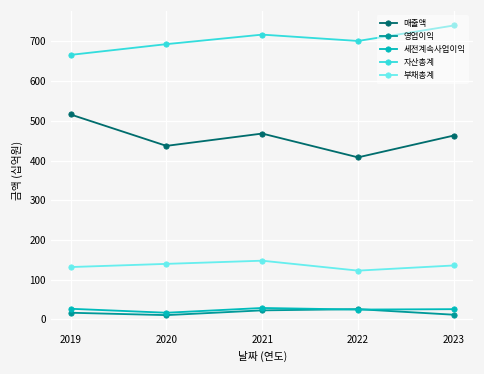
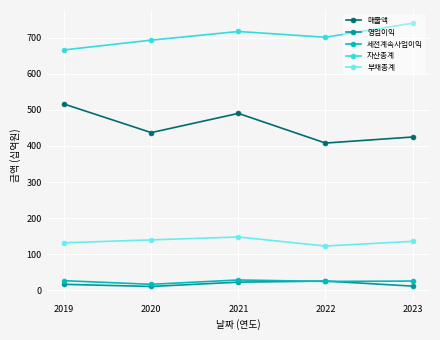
매출액, 2021: 470 -> 490
매출액, 2023: 460 -> 420
